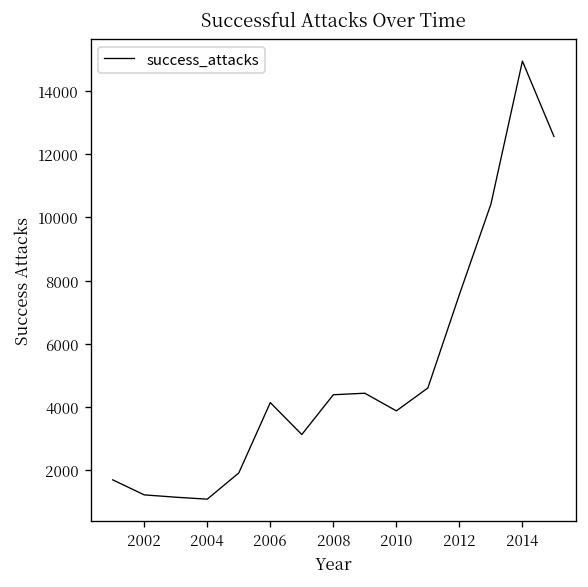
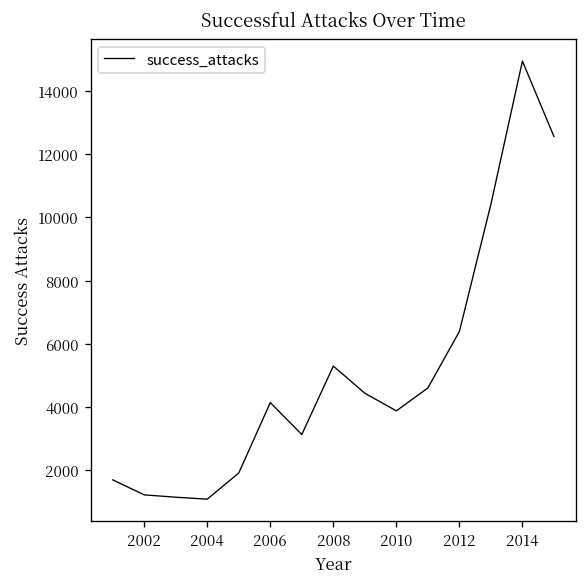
2008: 4400 -> 5300
2012: 7600 -> 6400
